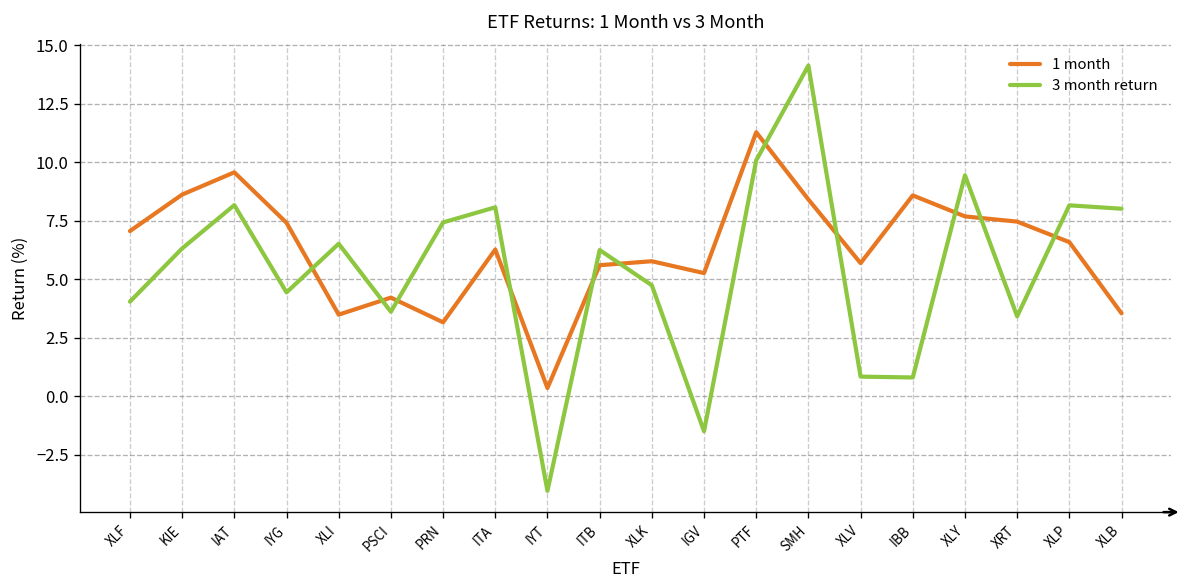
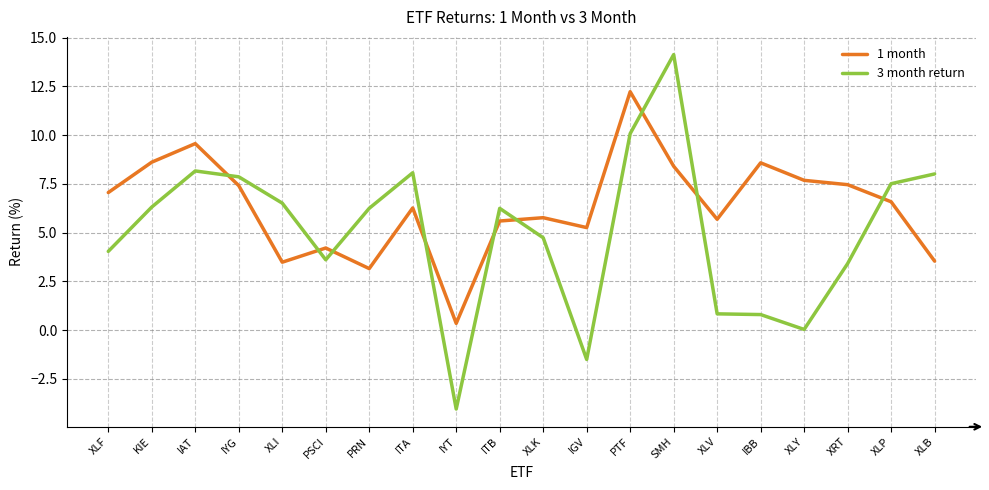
3 month return, IYG: 4.4 -> 7.9
3 month return, PRN: 7.4 -> 6.2
1 month, PTF: 11.3 -> 12.2
3 month return, XLY: 9.4 -> 0.0
3 month return, XLP: 8.2 -> 7.5
